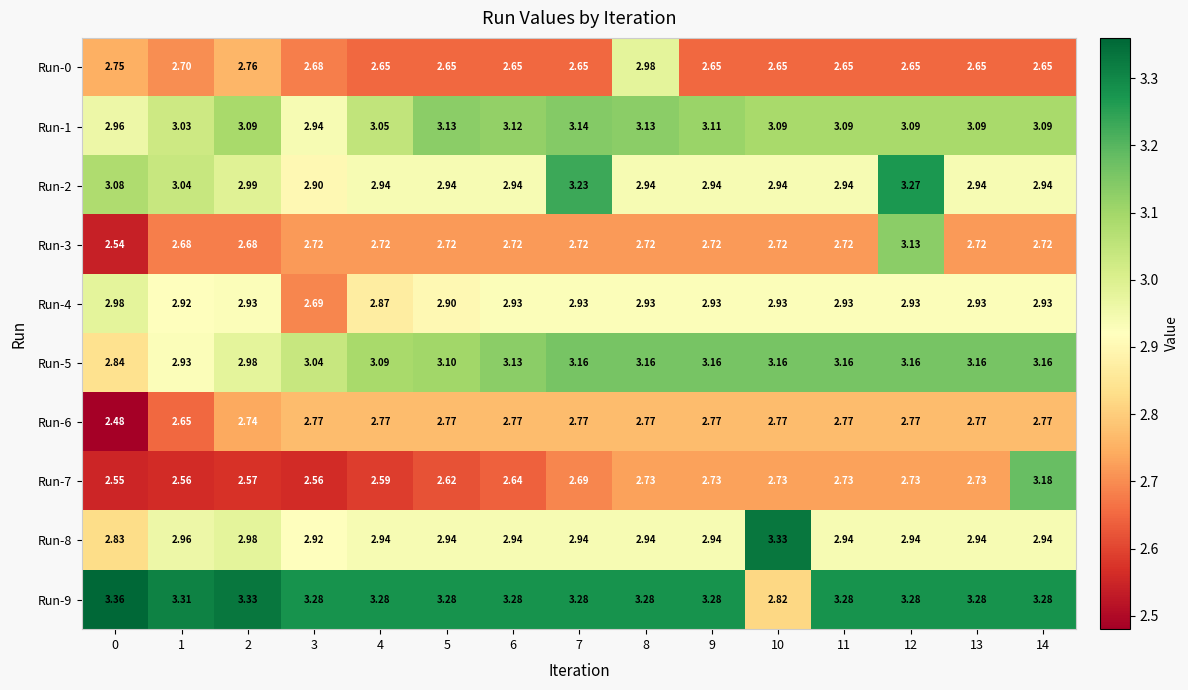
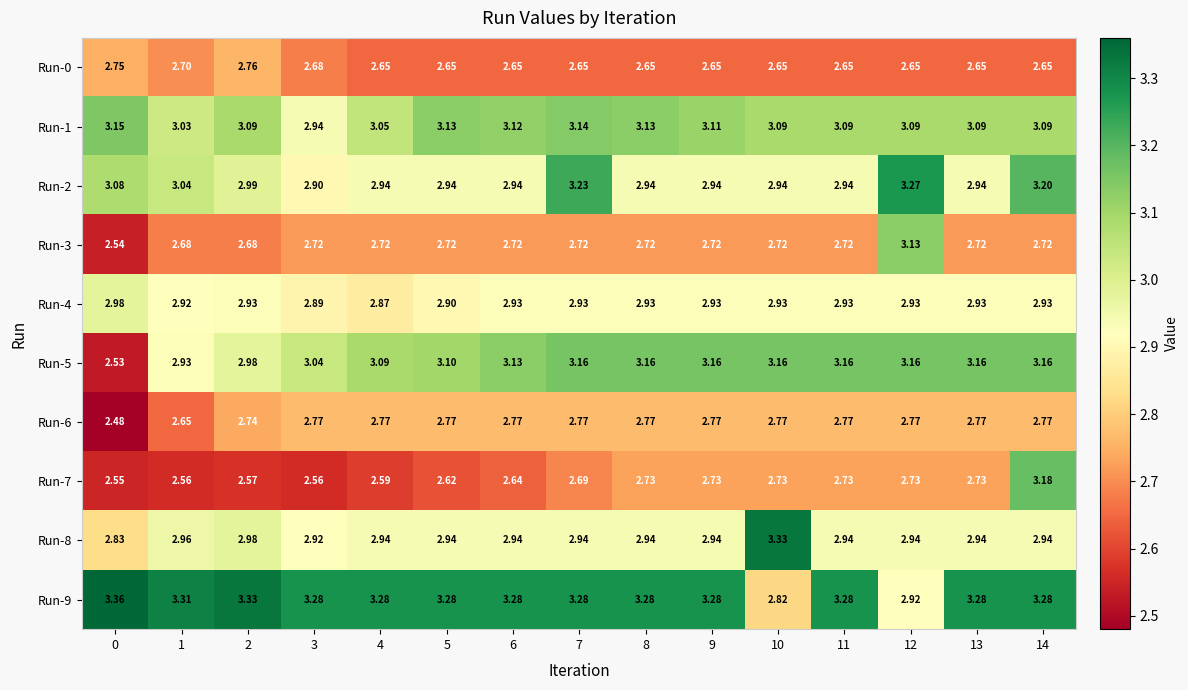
Run-0, 8: 2.98 -> 2.65
Run-1, 0: 2.96 -> 3.15
Run-2, 14: 2.94 -> 3.20
Run-4, 3: 2.69 -> 2.89
Run-5, 0: 2.84 -> 2.53
Run-9, 12: 3.28 -> 2.92
